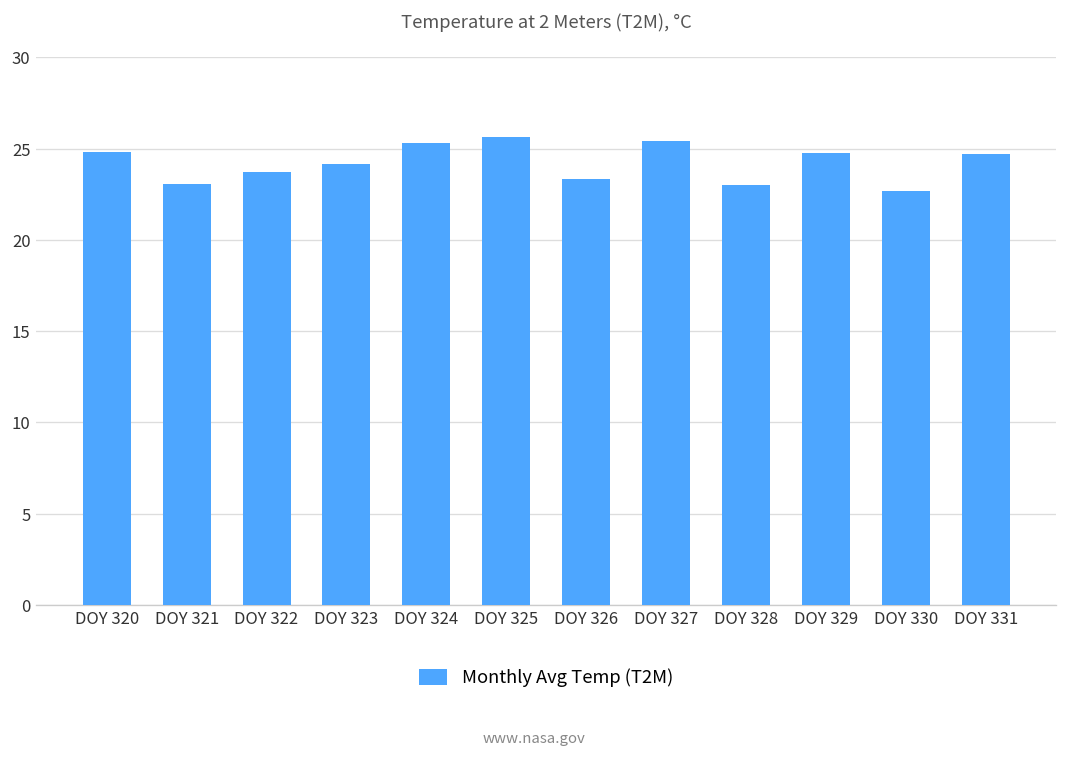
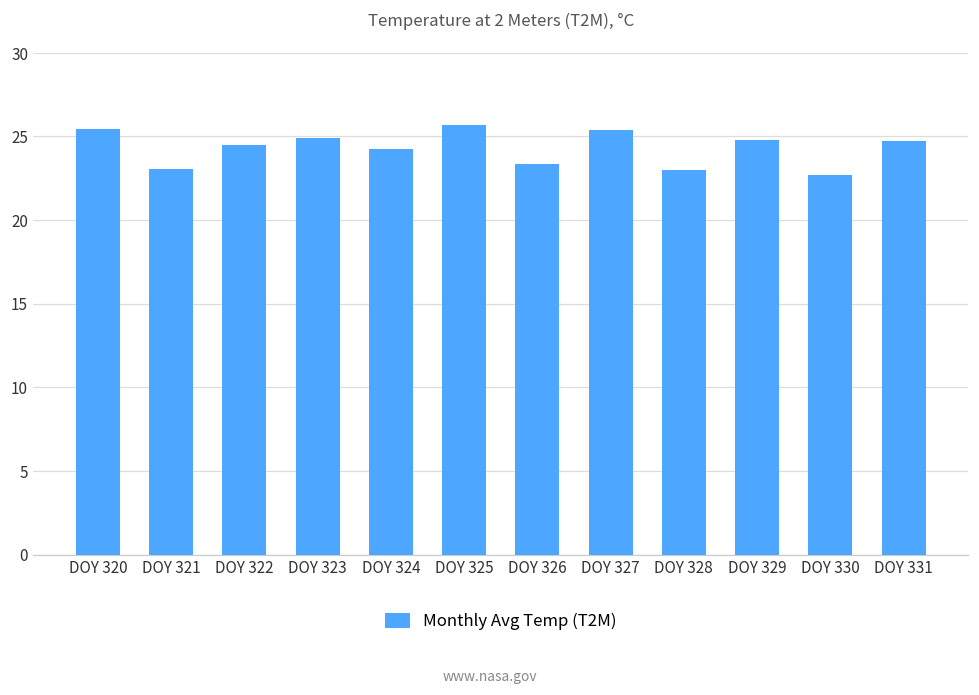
DOY 320: 24.8 -> 25.5
DOY 322: 23.7 -> 24.5
DOY 323: 24.2 -> 24.9
DOY 324: 25.3 -> 24.2
